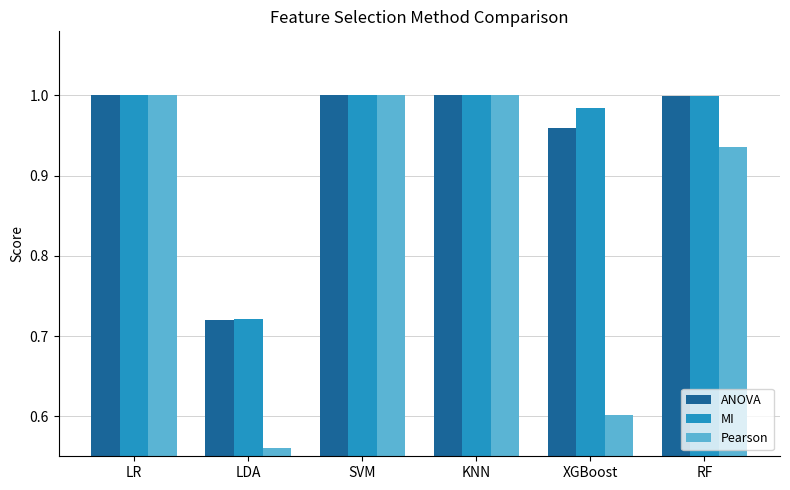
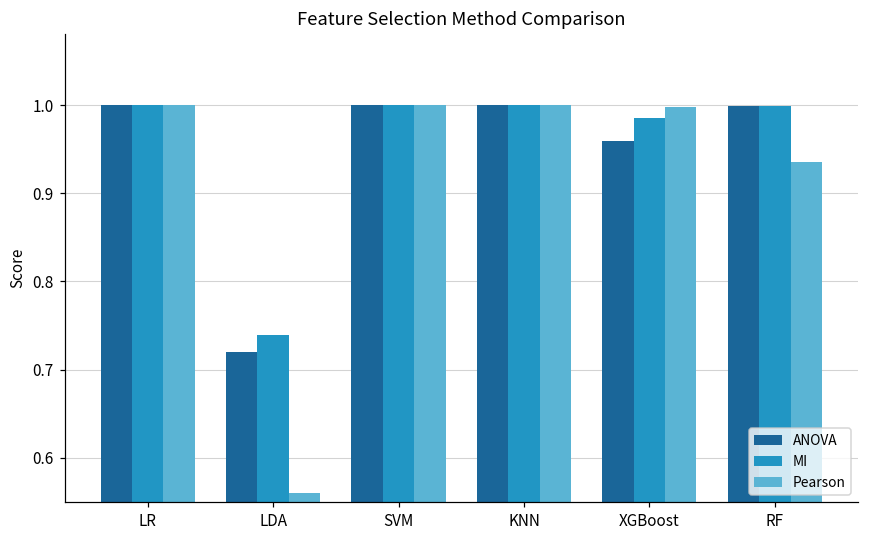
MI, LDA: 0.72 -> 0.74
Pearson, XGBoost: 0.60 -> 1.00
